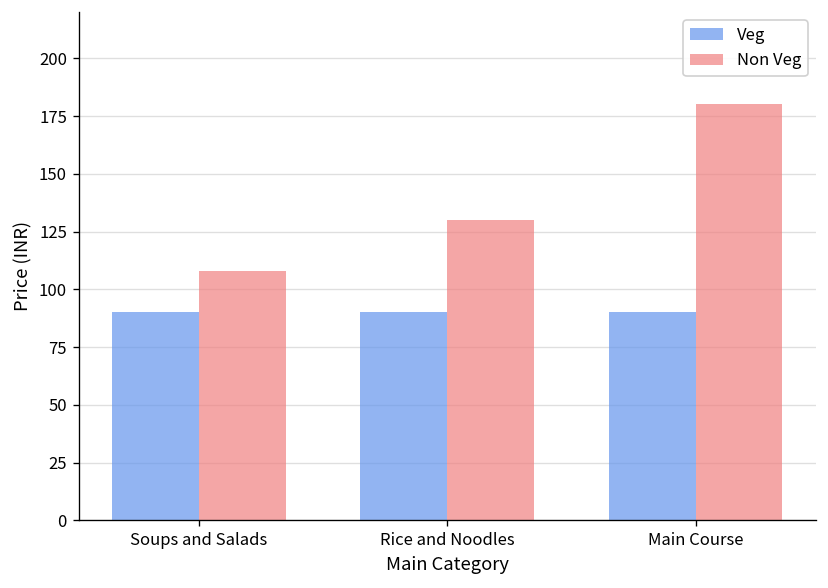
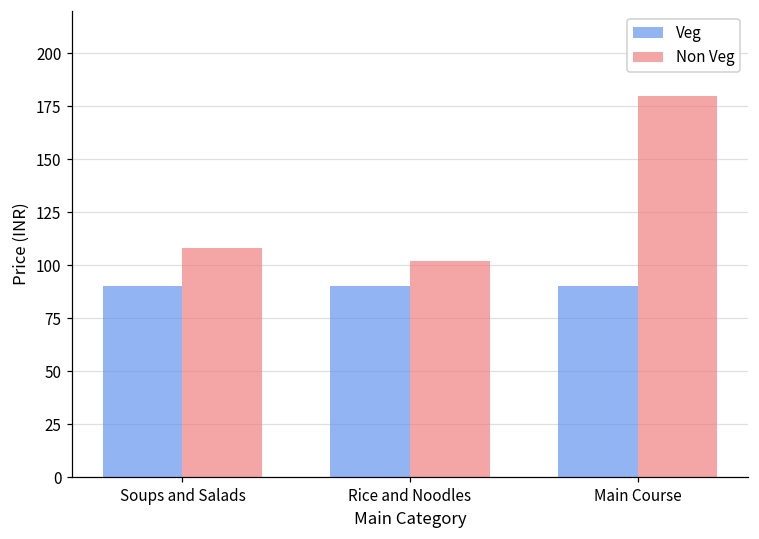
Non Veg, Rice and Noodles: 130 -> 102
